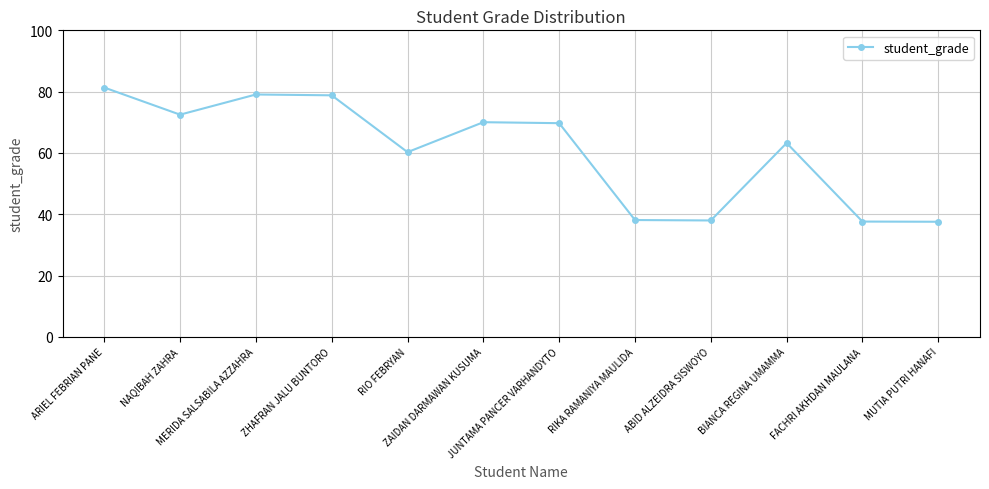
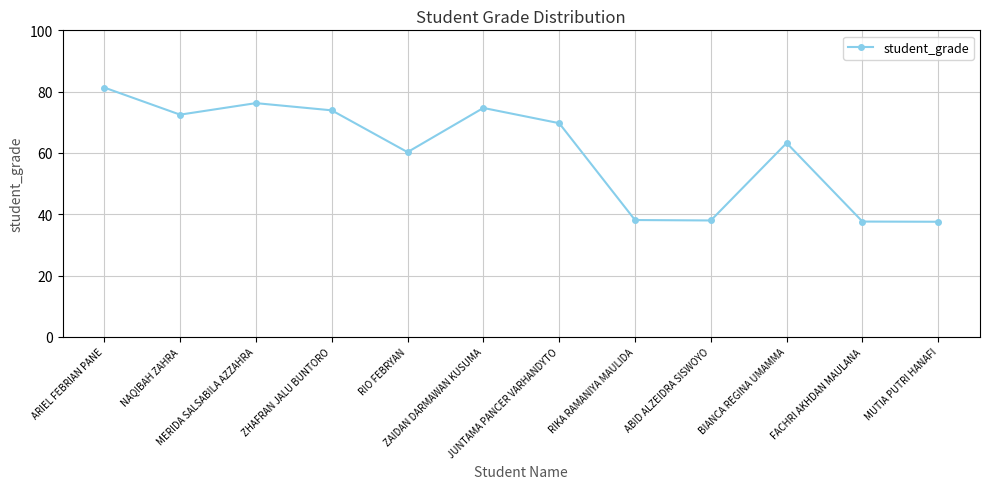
MERIDA SALSABILA AZZAHRA: 79 -> 76
ZHAFRAN JALU BUNTORO: 79 -> 74
ZAIDAN DARMAWAN KUSUMA: 70 -> 75
